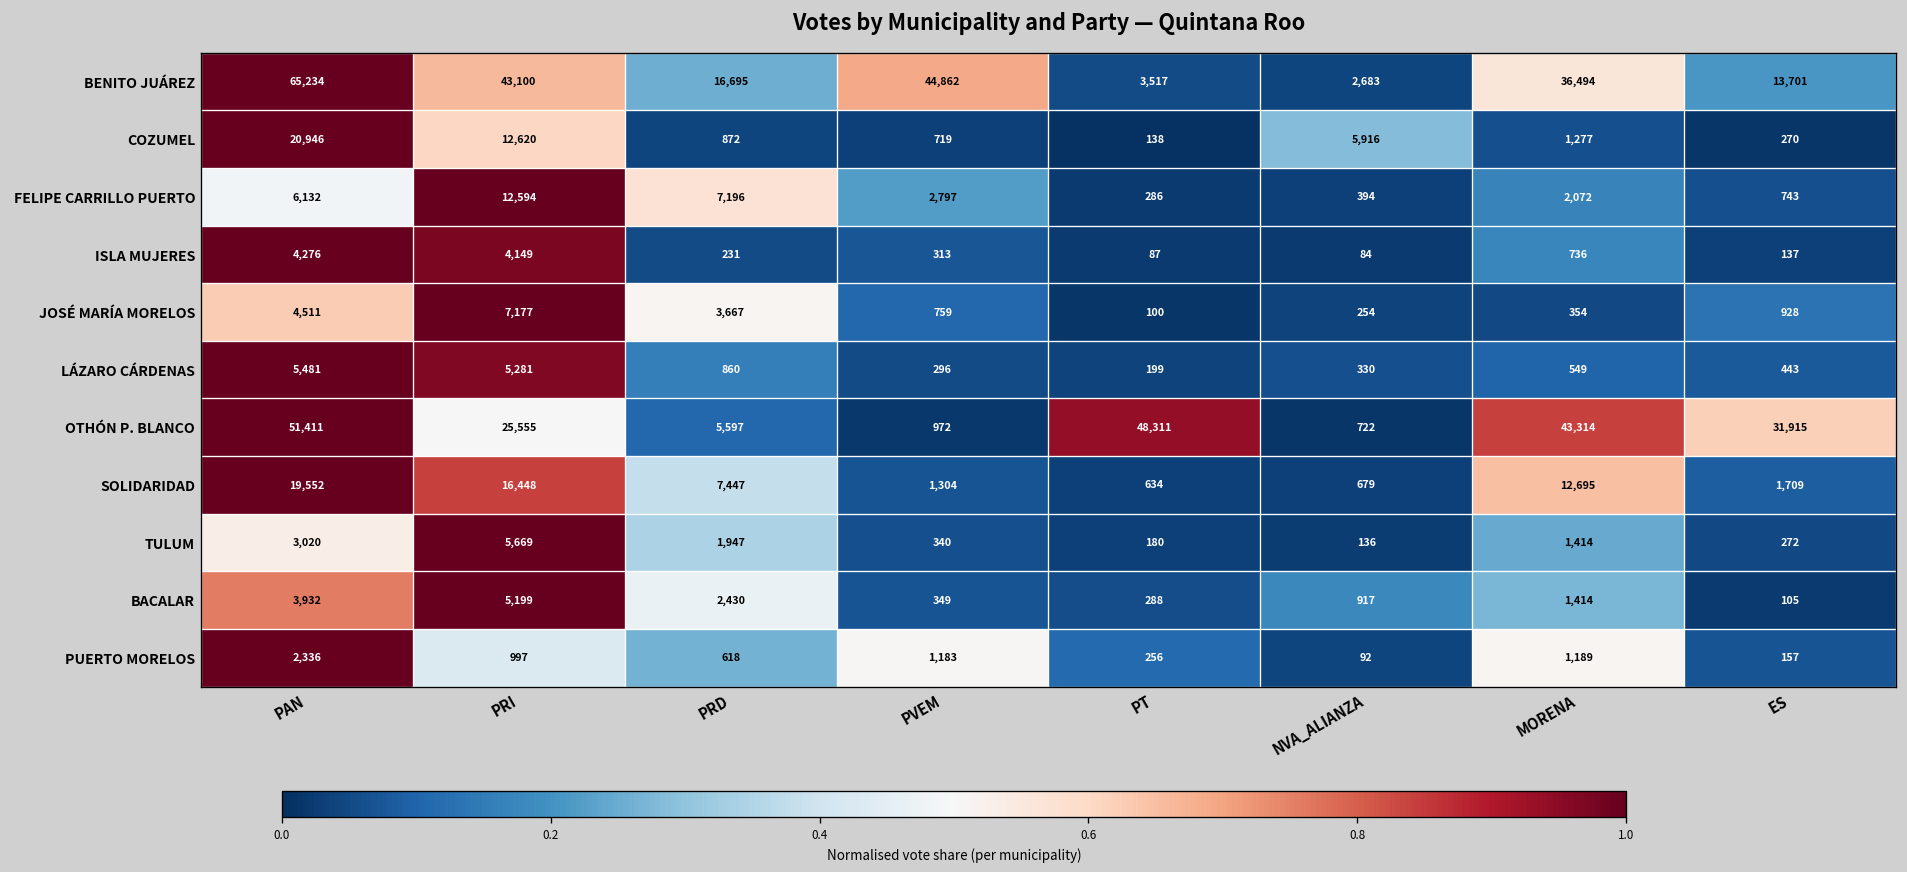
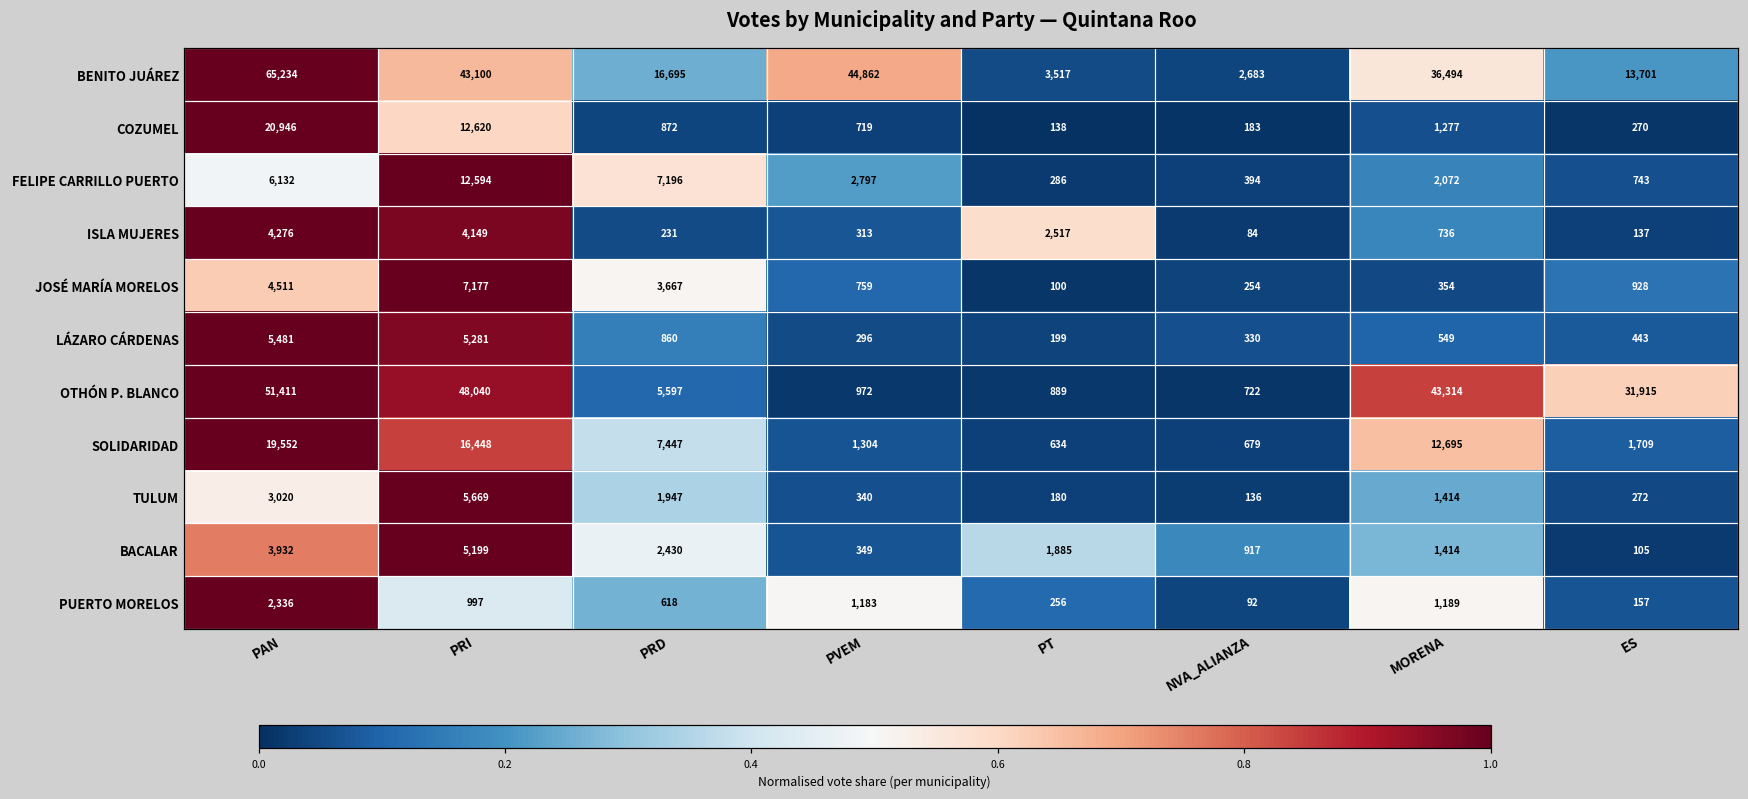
COZUMEL, NVA_ALIANZA: 5,916 -> 183
ISLA MUJERES, PT: 87 -> 2,517
OTHÓN P. BLANCO, PRI: 25,555 -> 48,040
OTHÓN P. BLANCO, PT: 48,311 -> 889
BACALAR, PT: 288 -> 1,885
